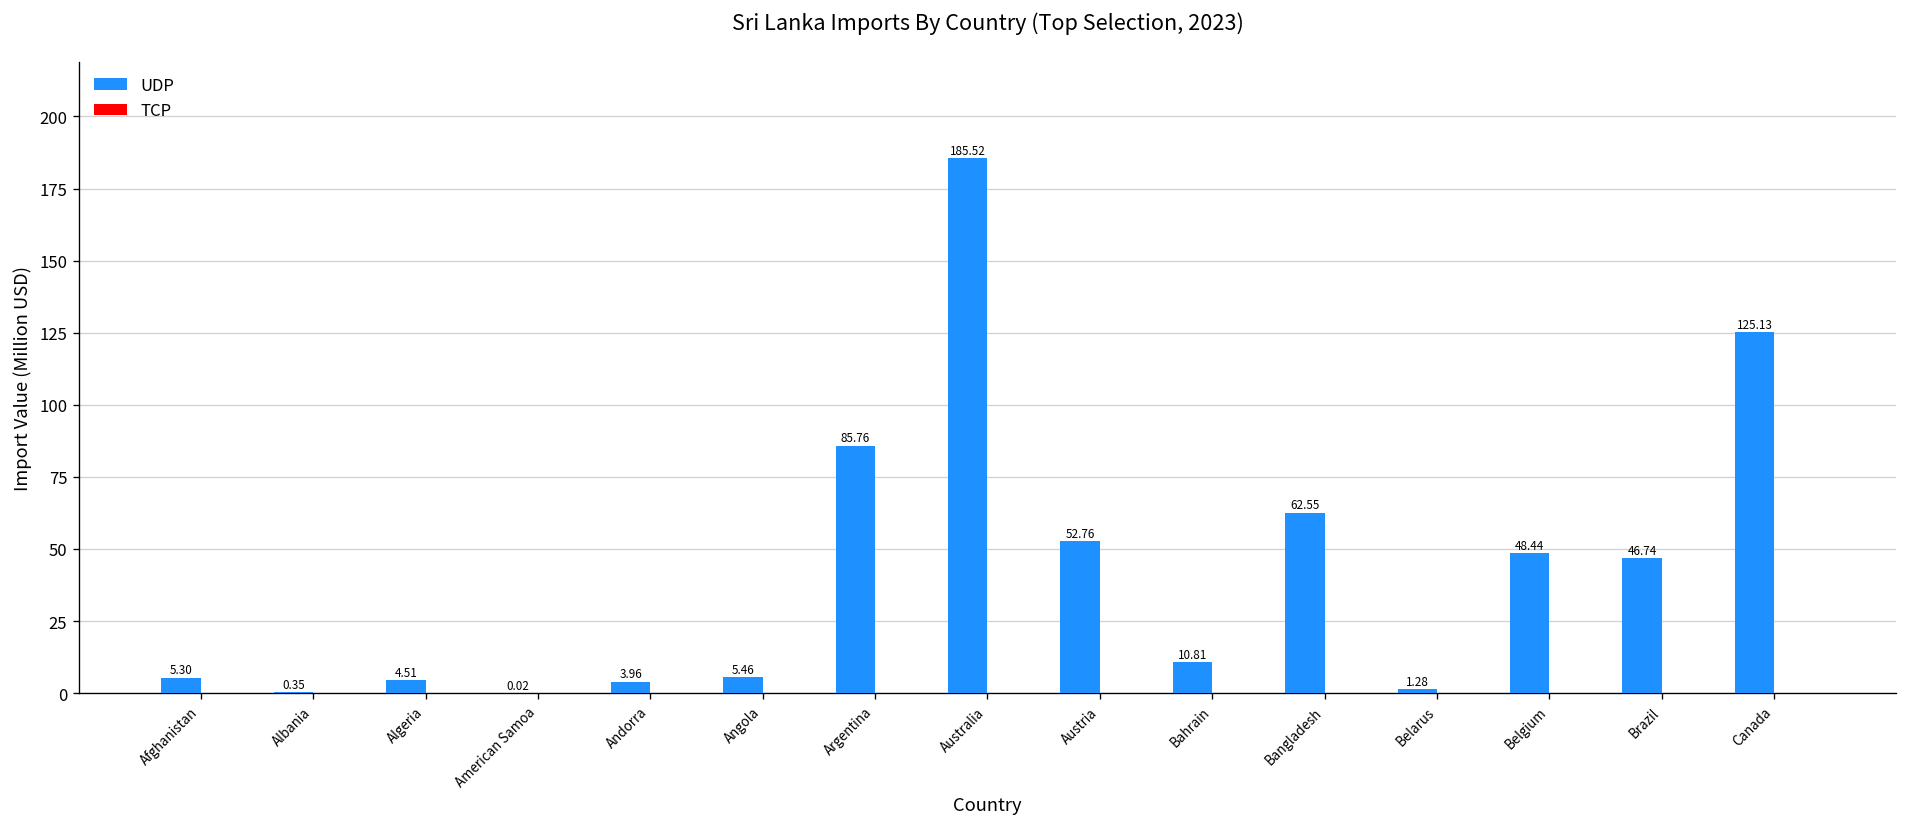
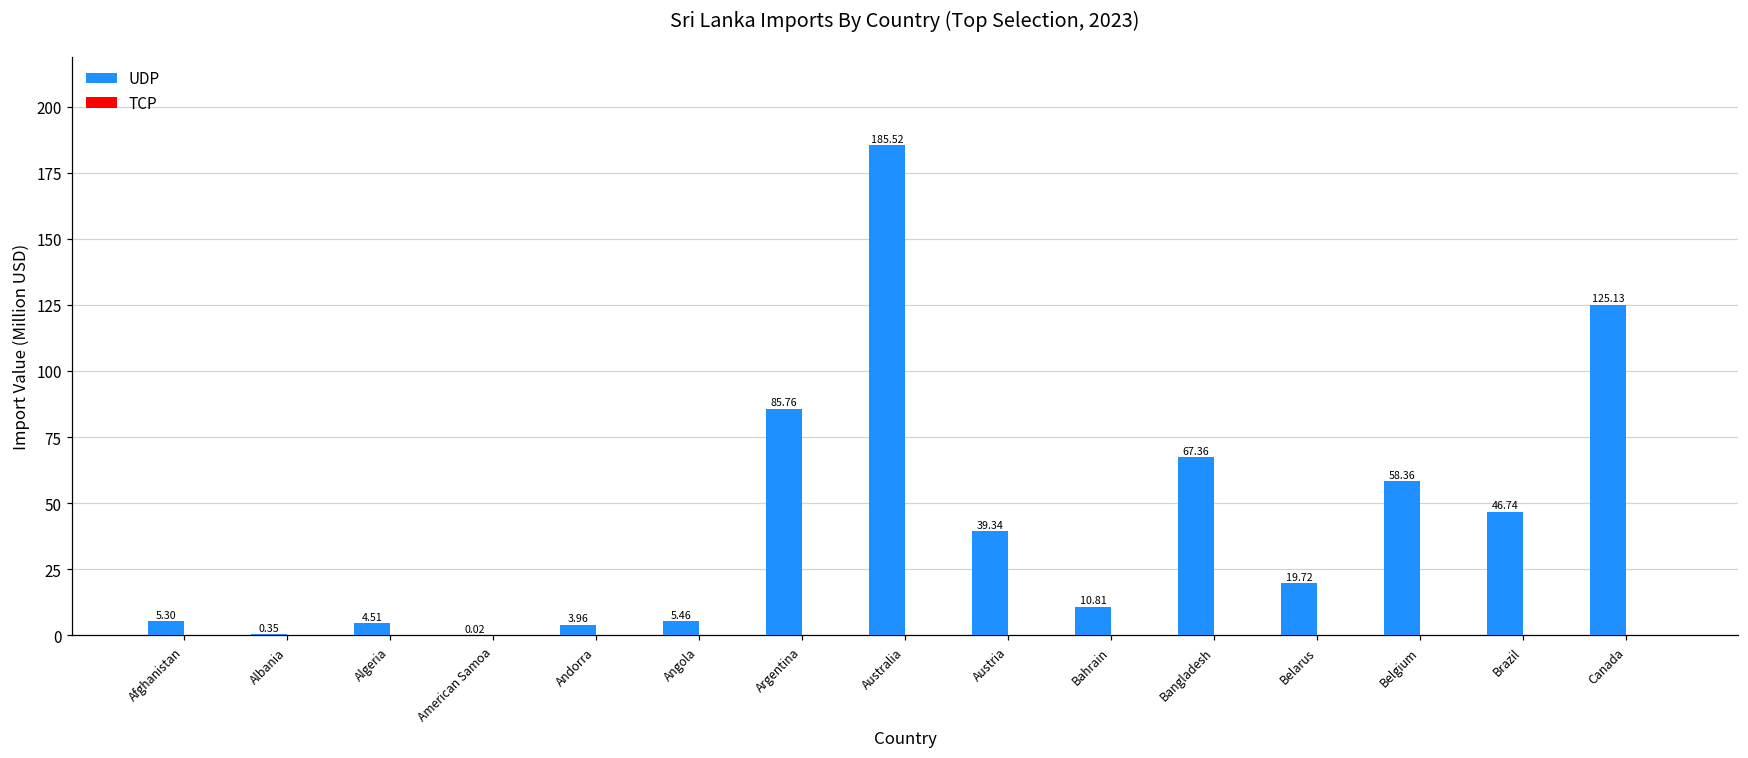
UDP, Austria: 52.76 -> 39.34
UDP, Bangladesh: 62.55 -> 67.36
UDP, Belarus: 1.28 -> 19.72
UDP, Belgium: 48.44 -> 58.36
